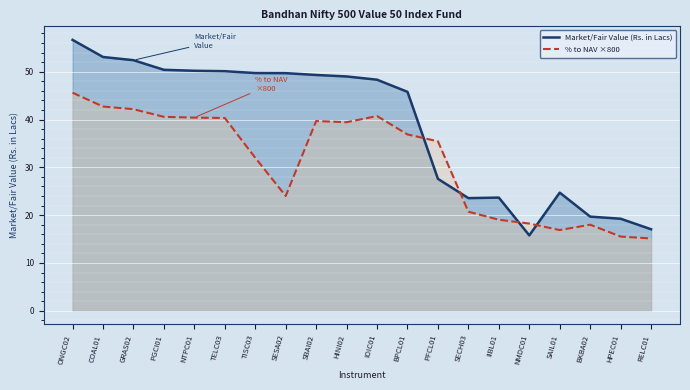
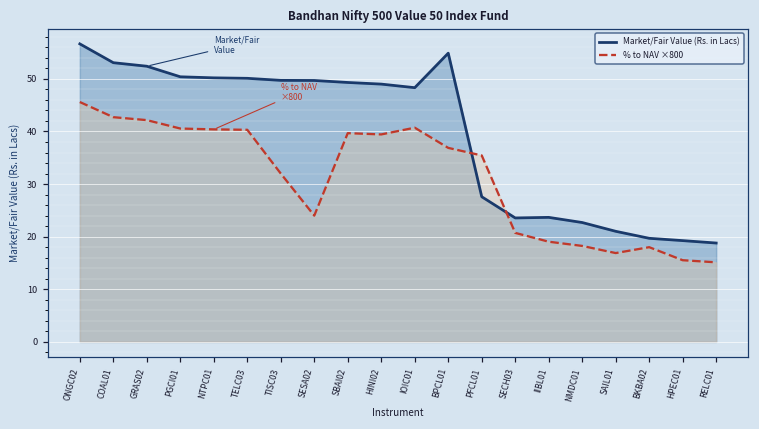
Market/Fair Value (Rs. in Lacs), BPCL01: 46 -> 55
Market/Fair Value (Rs. in Lacs), NMDC01: 16 -> 23
Market/Fair Value (Rs. in Lacs), SAIL01: 25 -> 21
Market/Fair Value (Rs. in Lacs), RELC01: 17 -> 19
